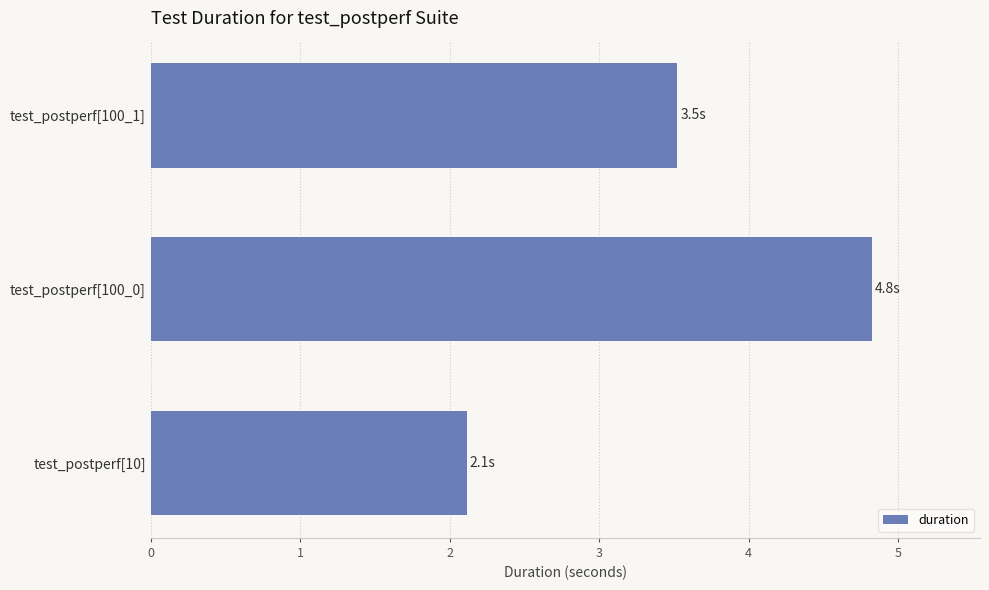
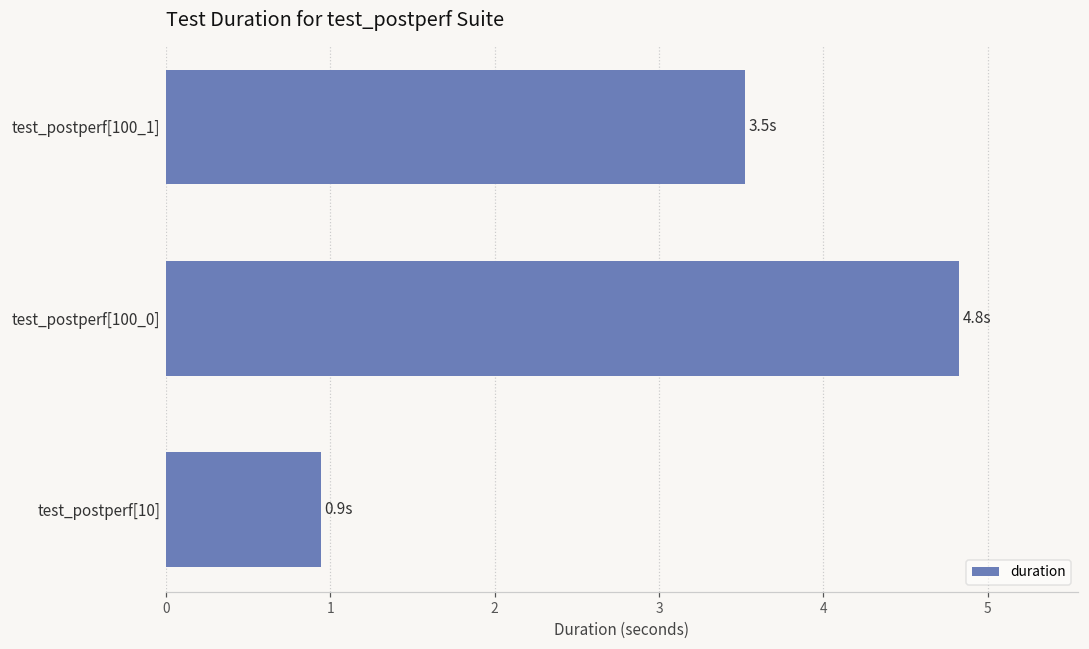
test_postperf[10]: 2.1s -> 0.9s
